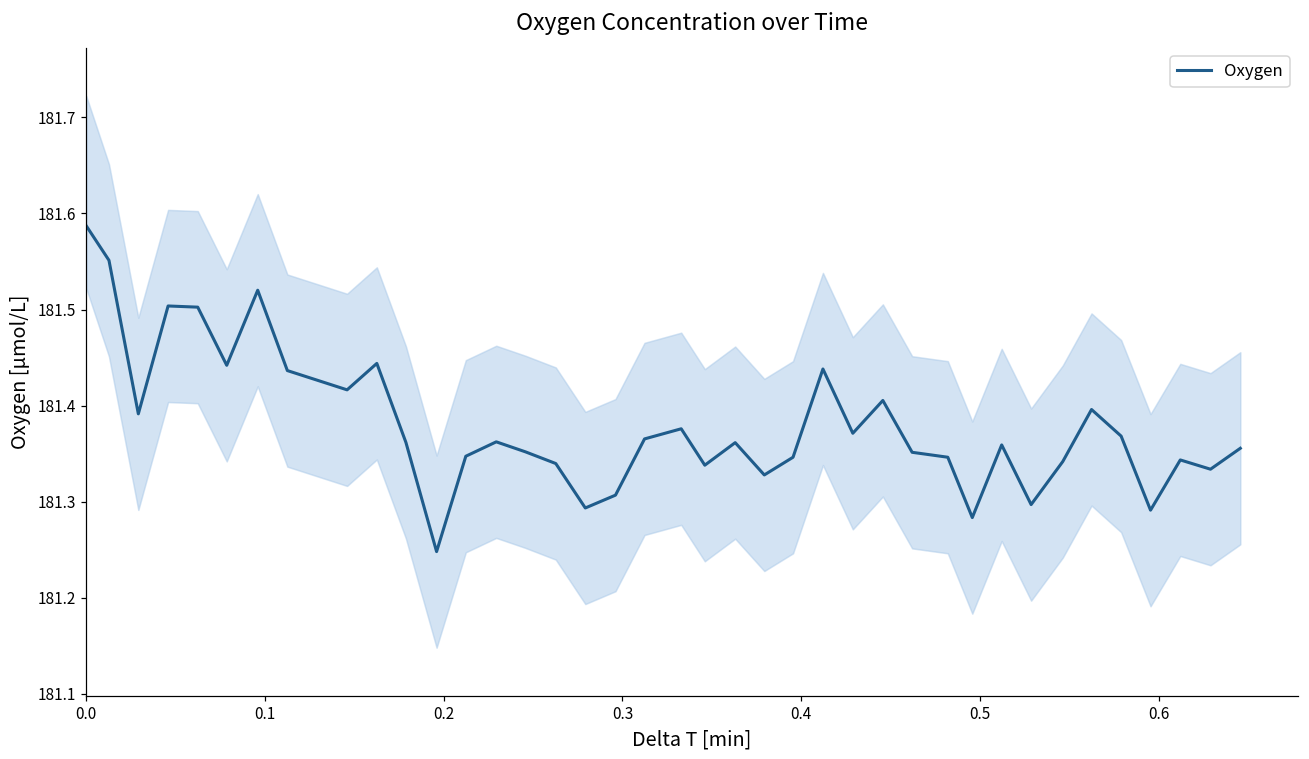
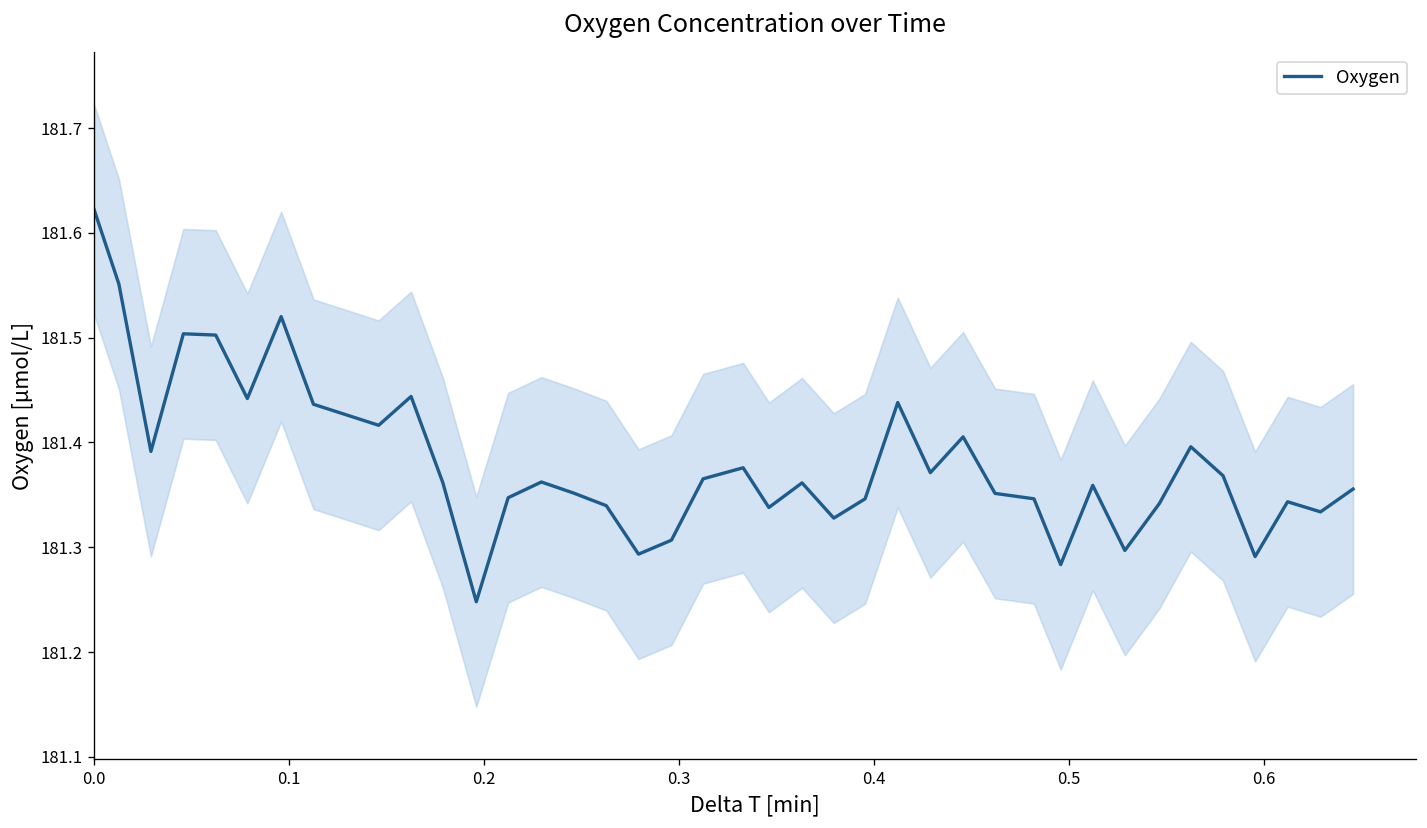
Oxygen, 0.0: 181.59 -> 181.62
